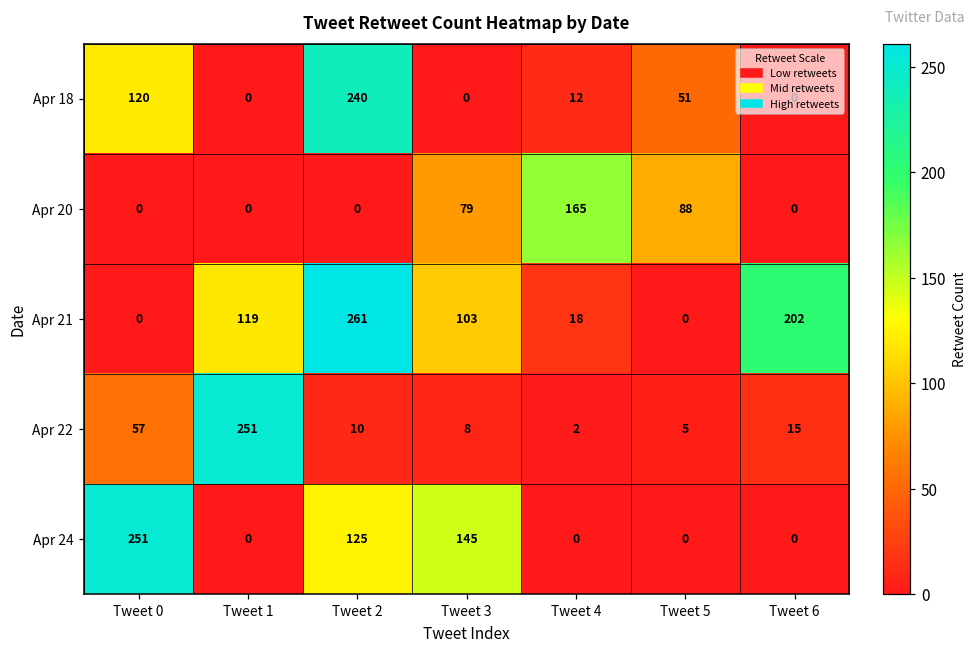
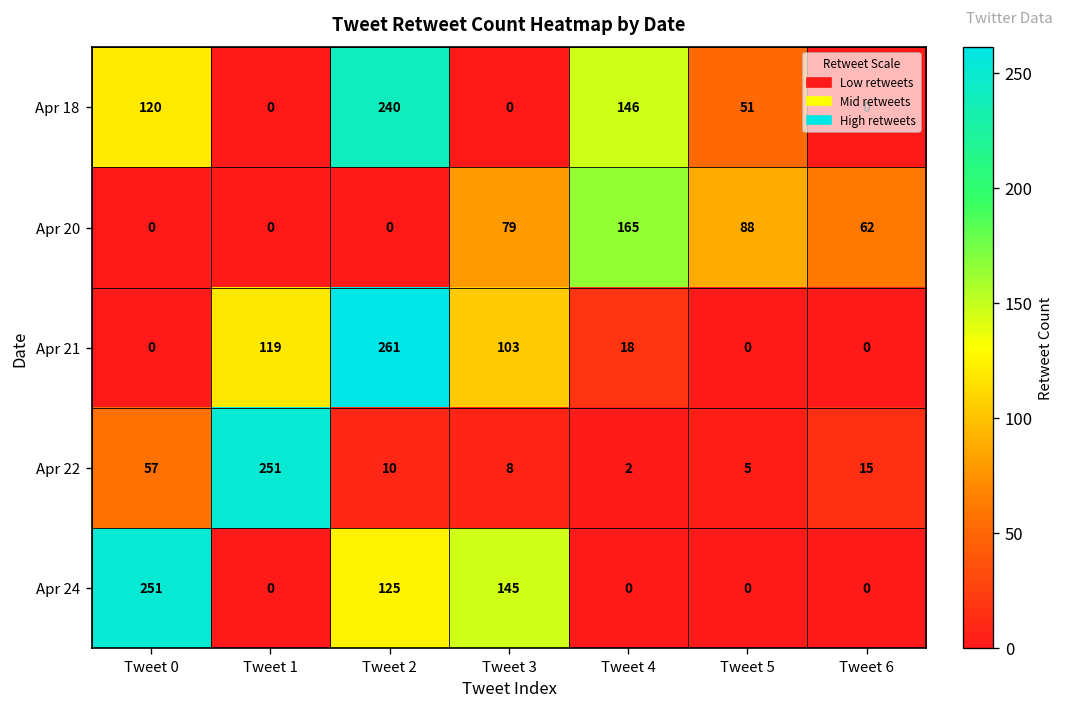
Apr 18, Tweet 4: 12 -> 146
Apr 20, Tweet 6: 0 -> 62
Apr 21, Tweet 6: 202 -> 0
